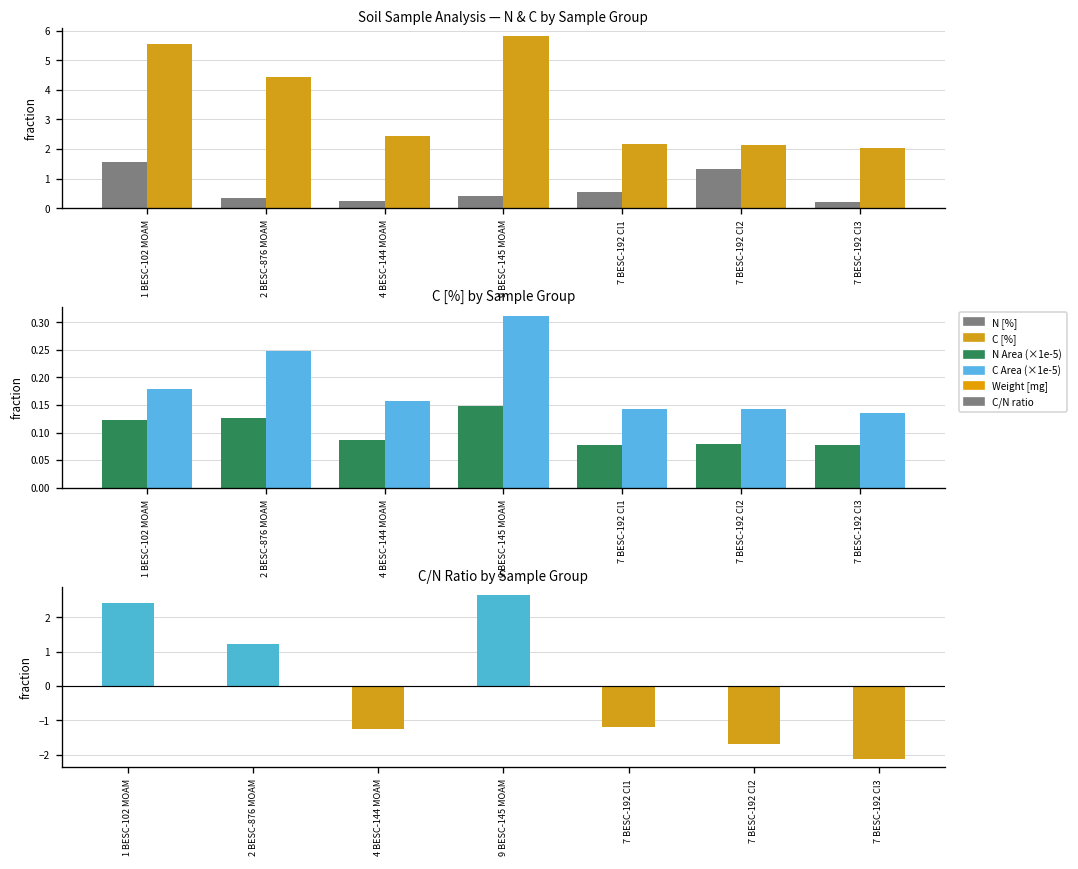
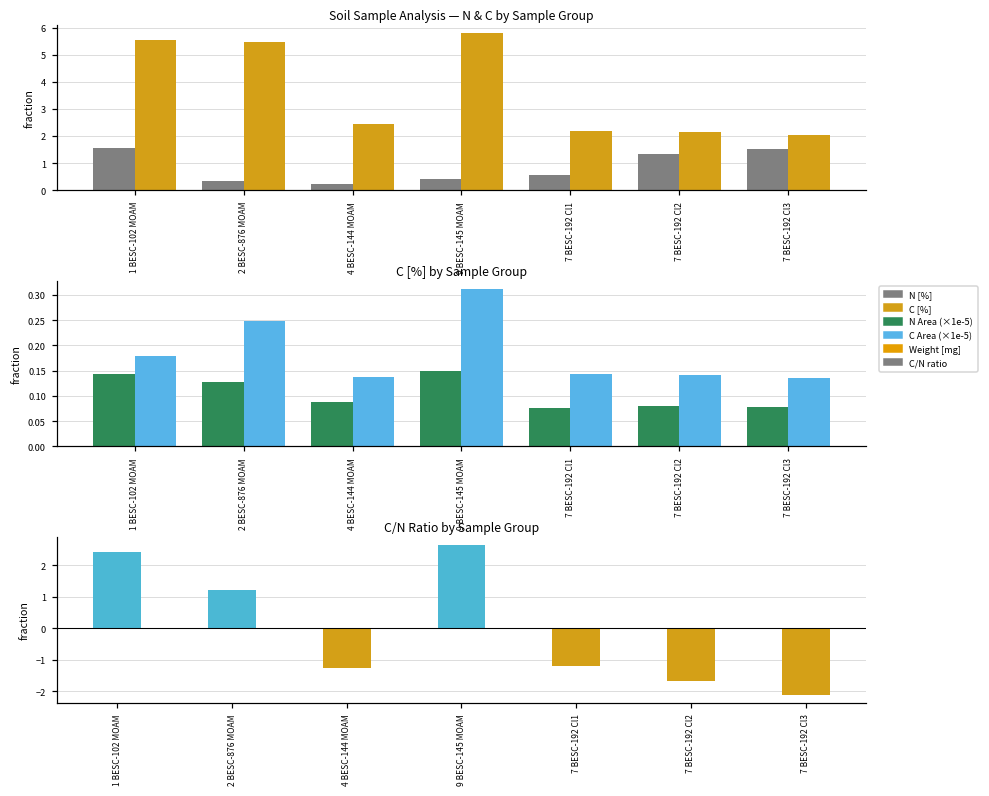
Soil Sample Analysis — N & C by Sample Group, C [%], 2 BESC-876 MOAM: 4.4 -> 5.5
Soil Sample Analysis — N & C by Sample Group, N [%], 7 BESC-192 Cl3: 0.2 -> 1.5
C [%] by Sample Group, N Area (×1e-5), 1 BESC-102 MOAM: 0.12 -> 0.14
C [%] by Sample Group, C Area (×1e-5), 4 BESC-144 MOAM: 0.16 -> 0.14
